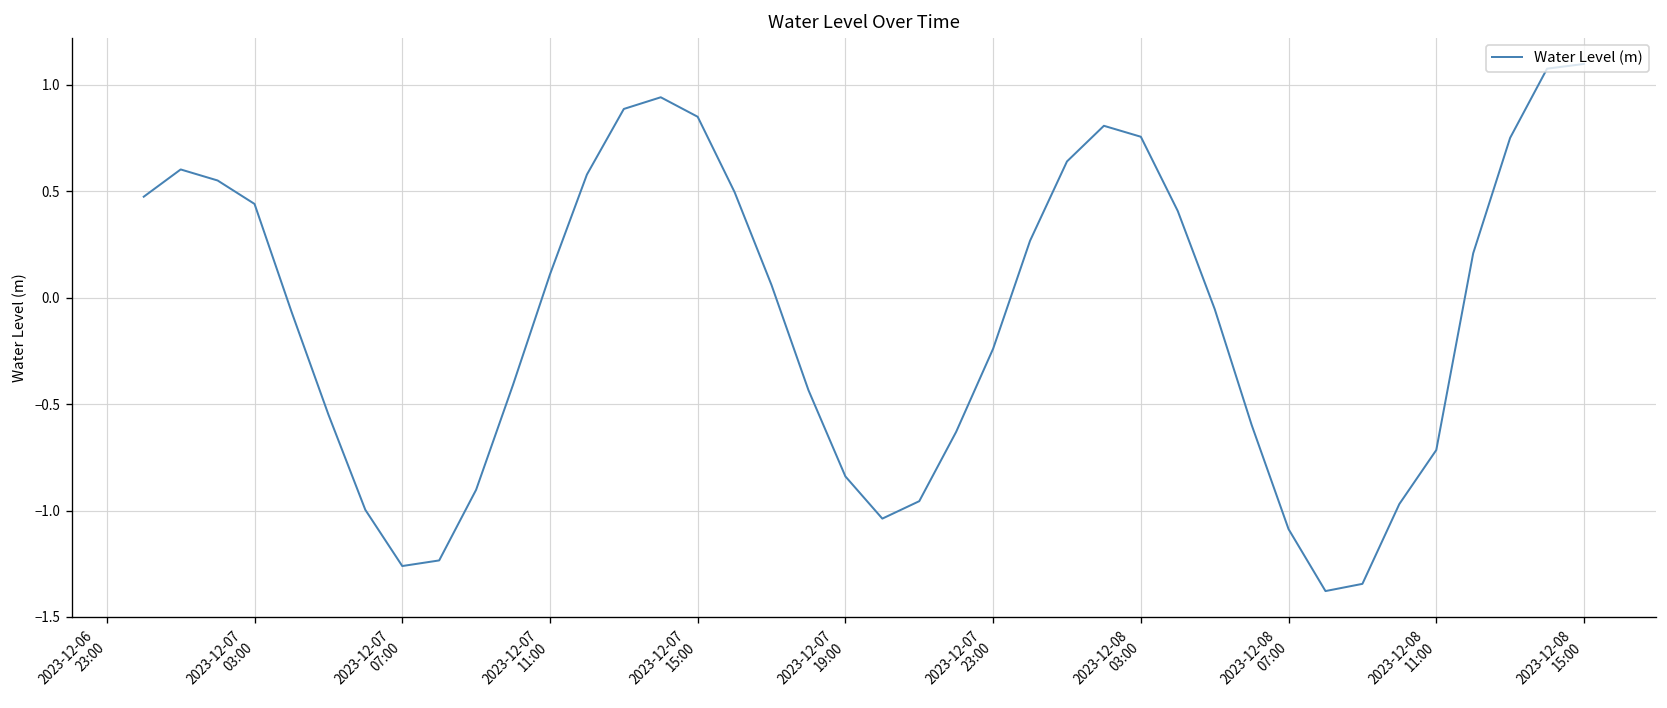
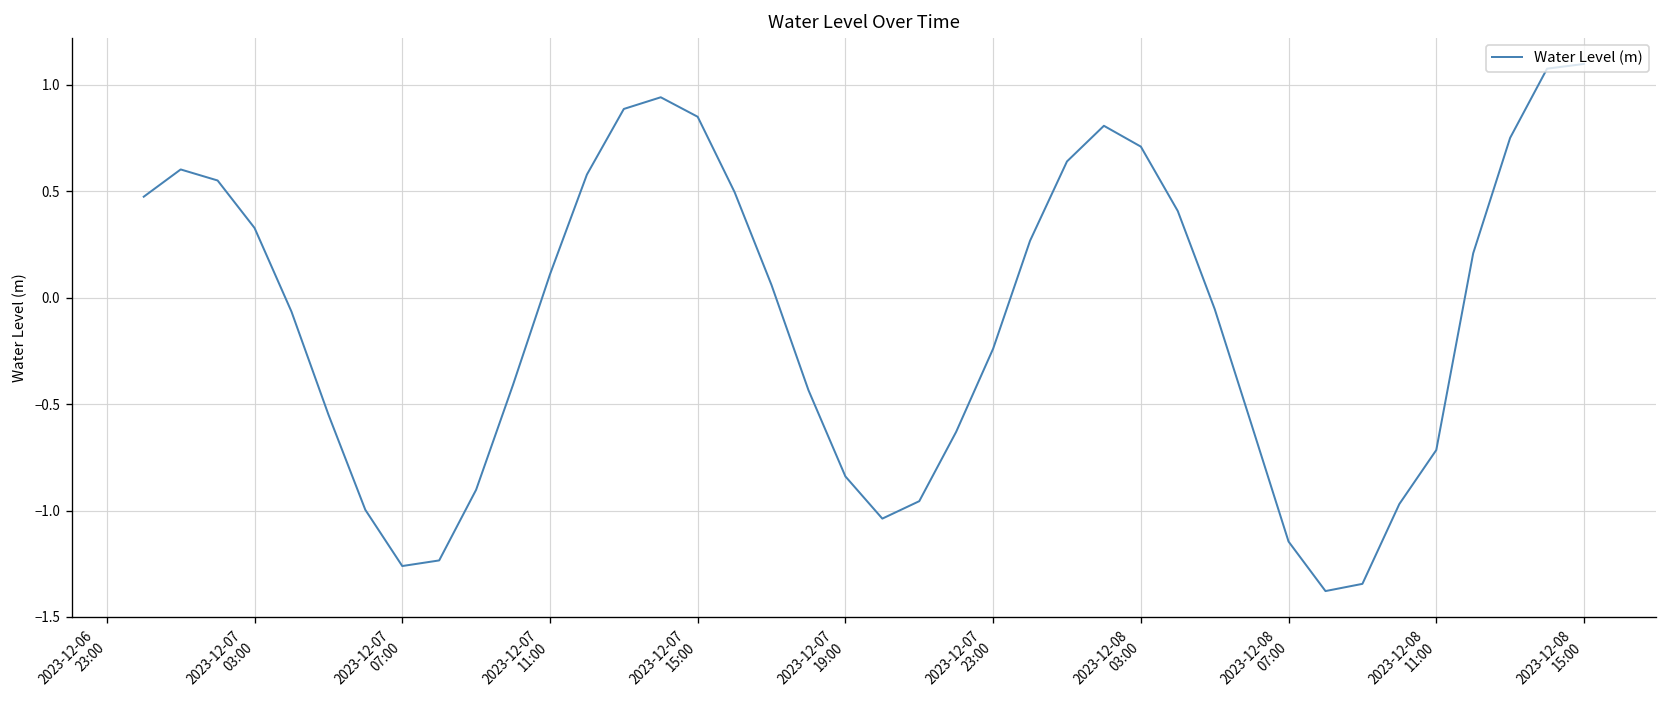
2023-12-07 03:00: 0.44 -> 0.33
2023-12-08 03:00: 0.76 -> 0.71
2023-12-08 07:00: -1.09 -> -1.15
